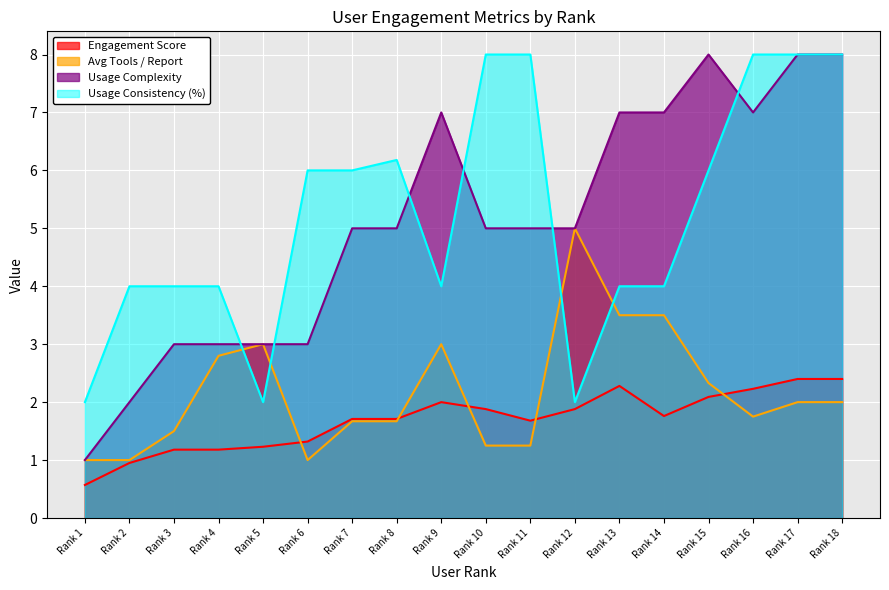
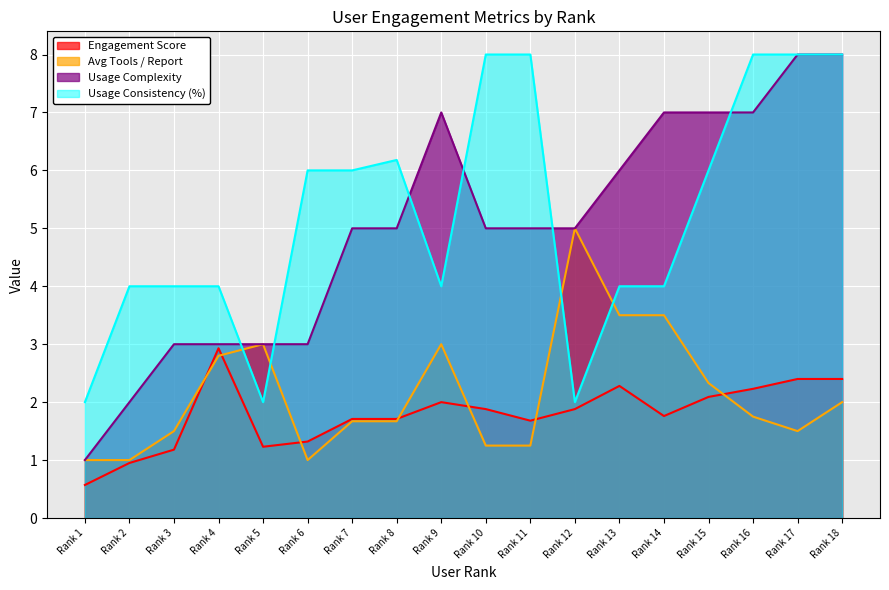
Engagement Score, Rank 4: 1.2 -> 2.9
Usage Complexity, Rank 13: 7 -> 6
Usage Complexity, Rank 15: 8 -> 7
Avg Tools / Report, Rank 17: 2.0 -> 1.5
